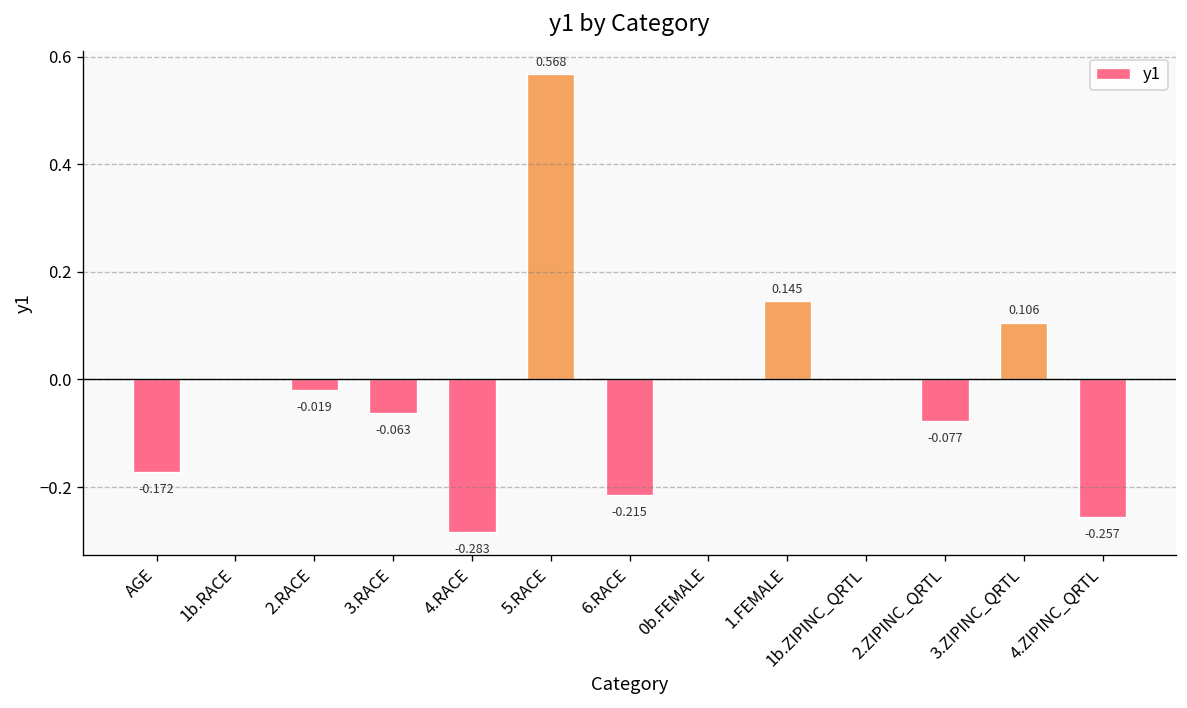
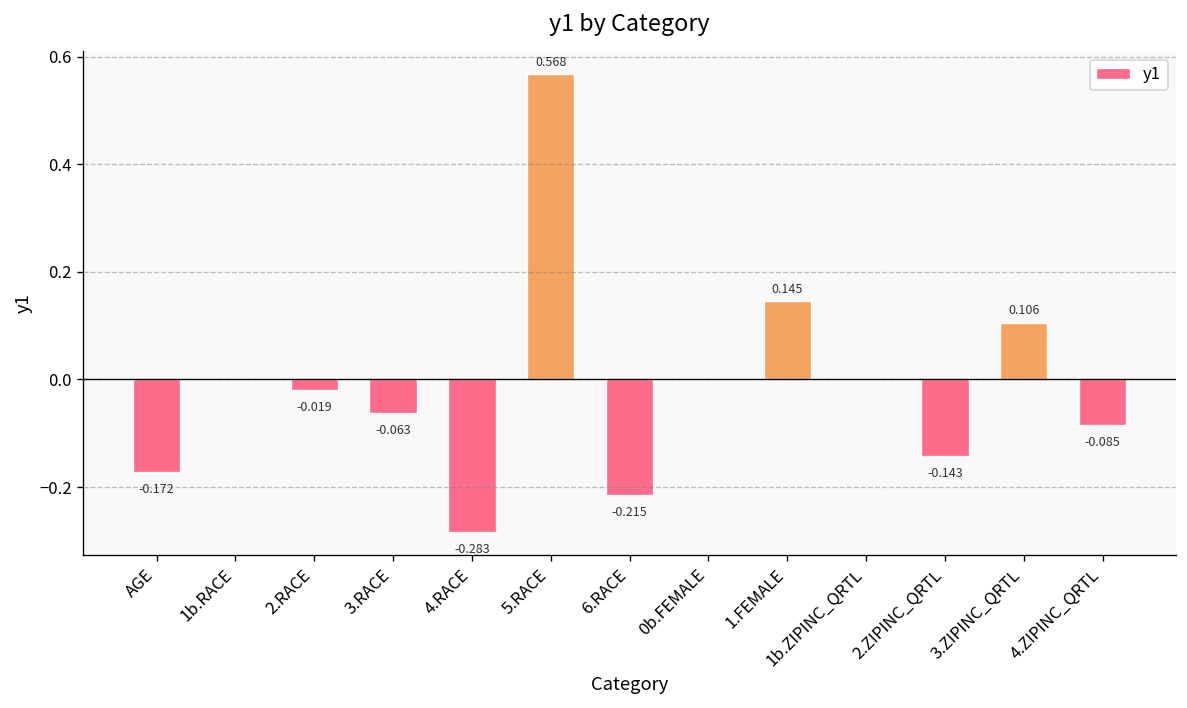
2.ZIPINC_QRTL: -0.077 -> -0.143
4.ZIPINC_QRTL: -0.257 -> -0.085
